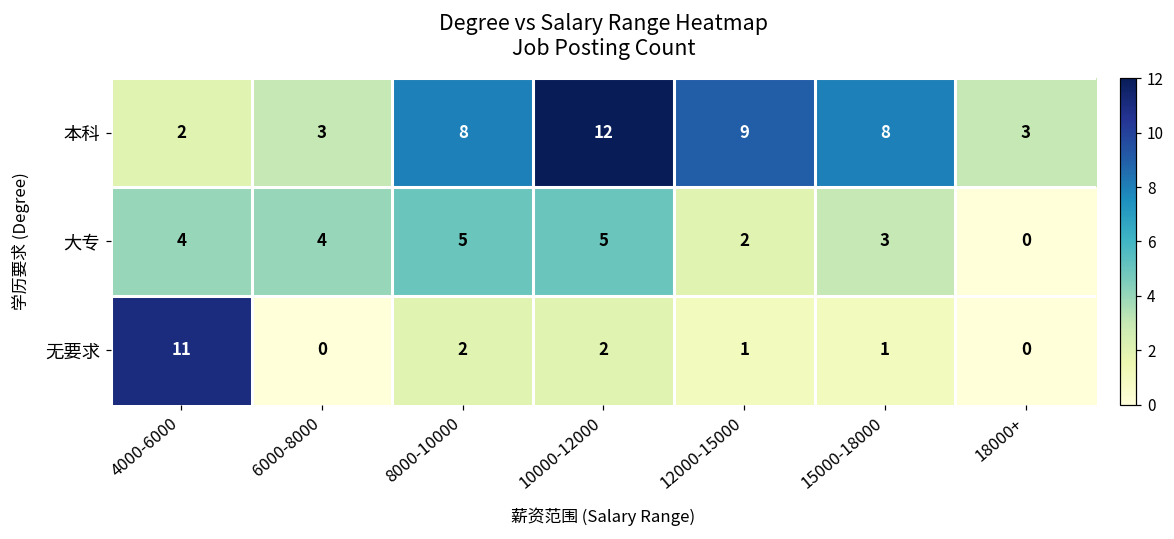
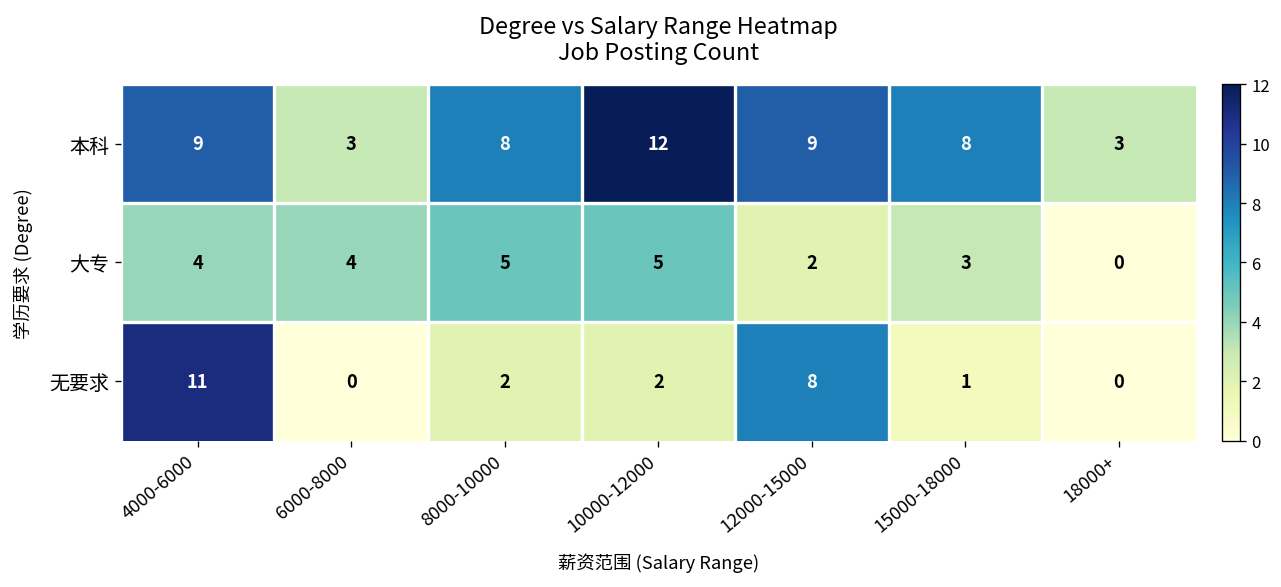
本科, 4000-6000: 2 -> 9
无要求, 12000-15000: 1 -> 8
